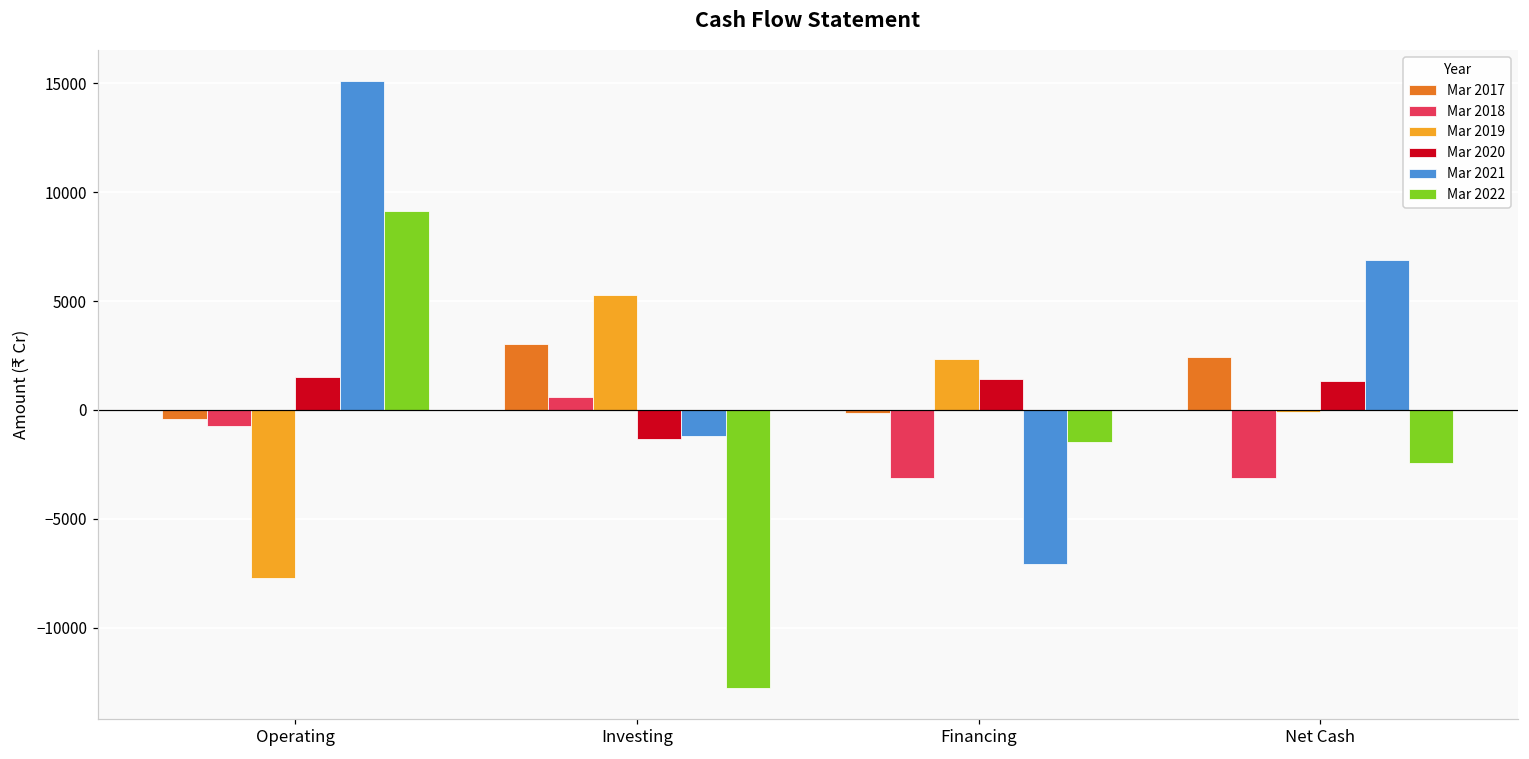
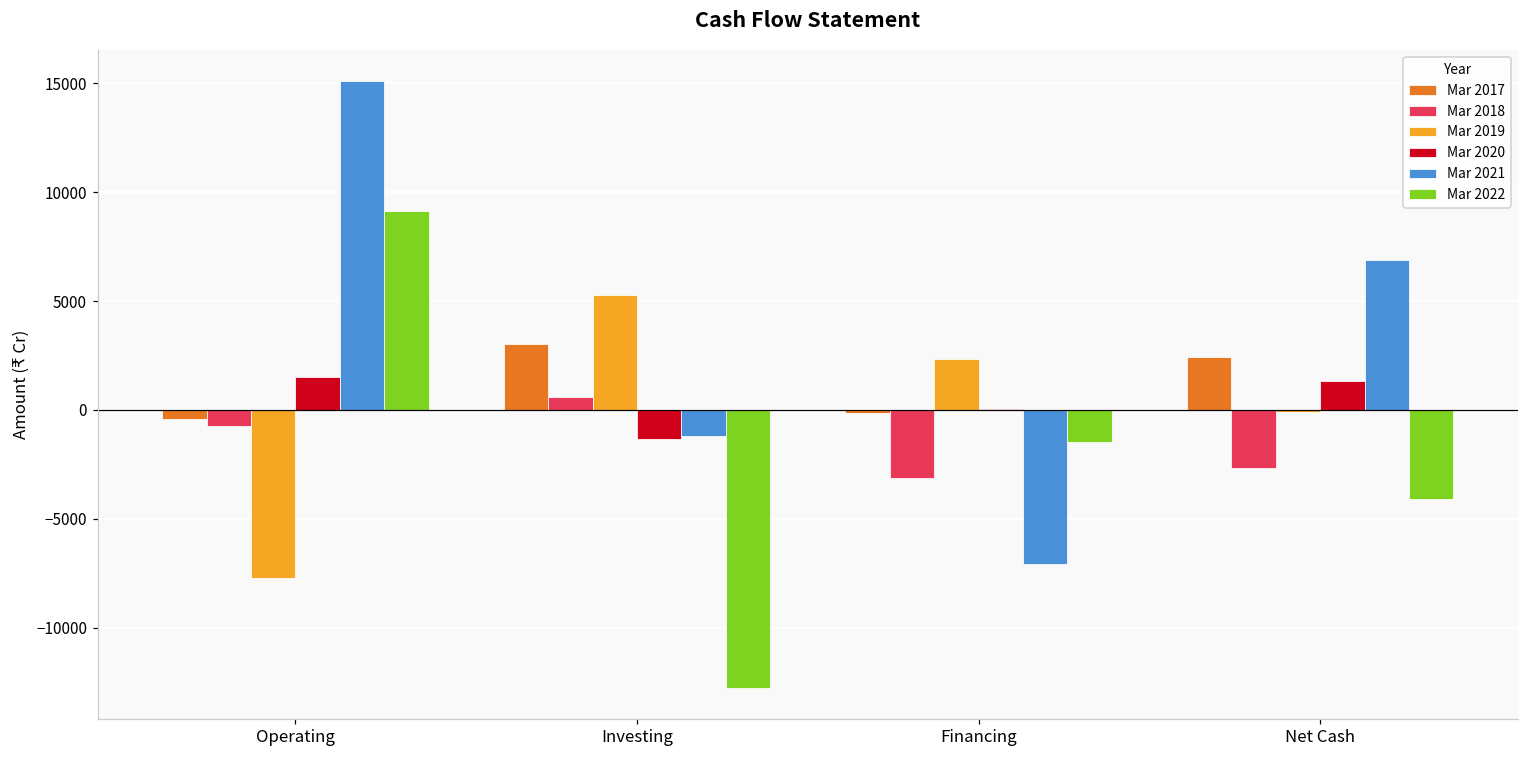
Mar 2020, Financing: 1400 -> 100
Mar 2018, Net Cash: -3100 -> -2700
Mar 2022, Net Cash: -2400 -> -4100
